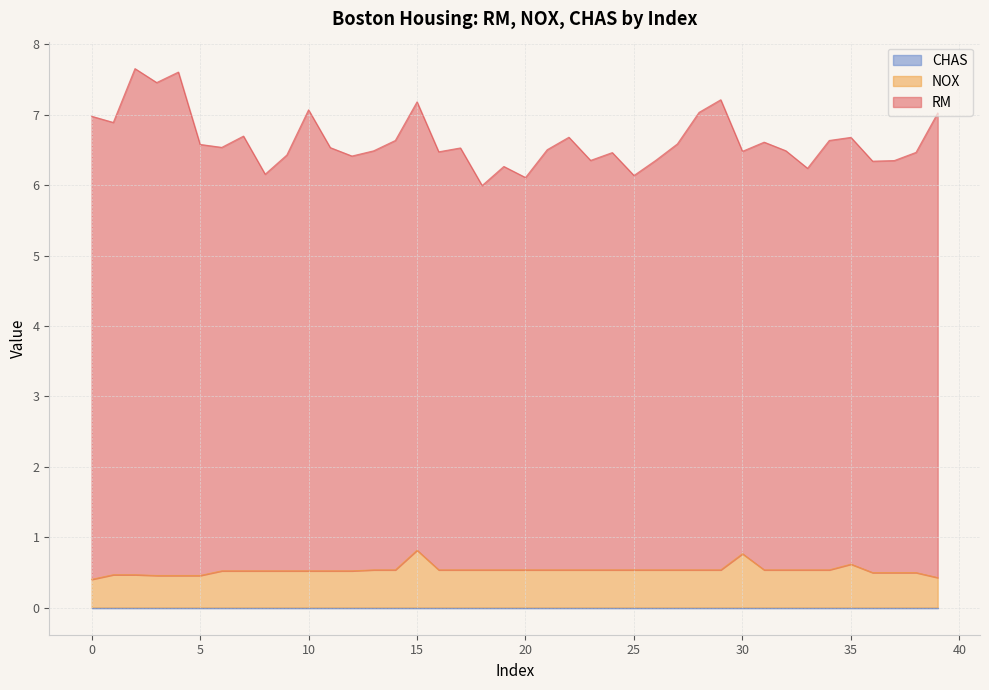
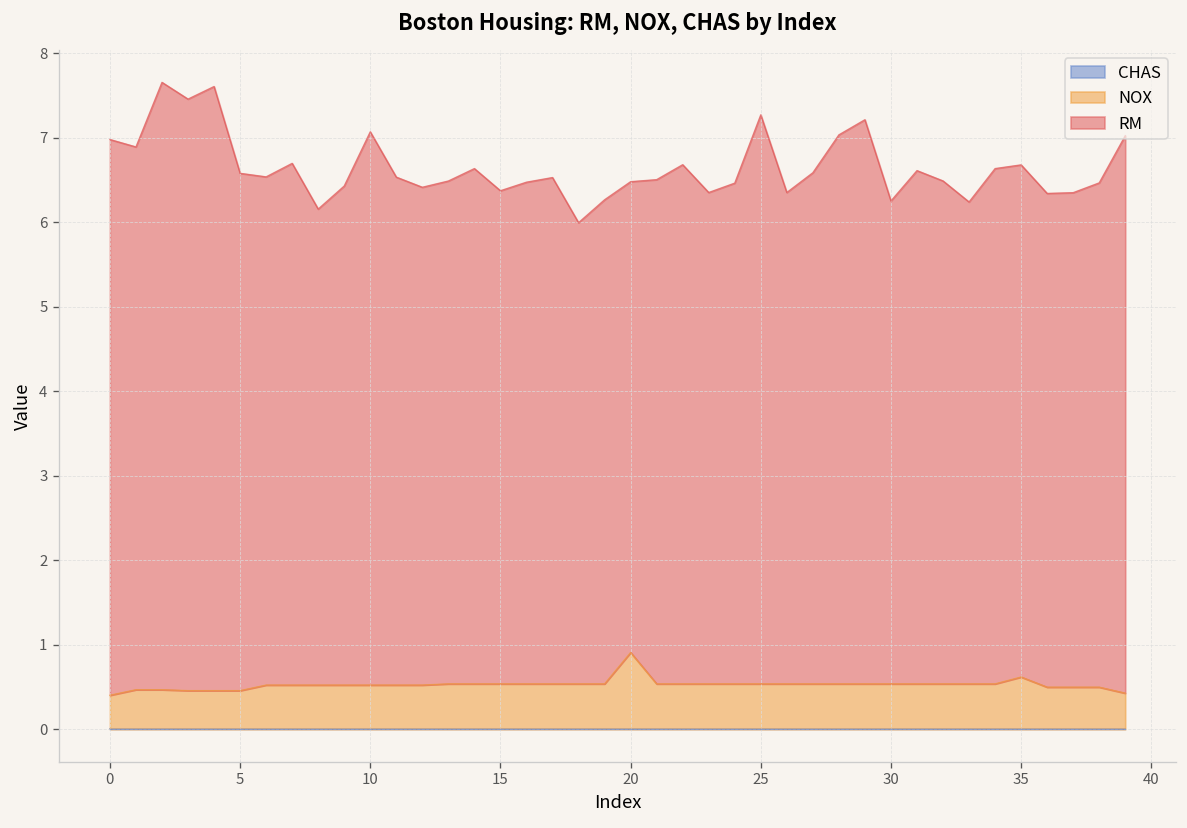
NOX, 15: 0.8 -> 0.5
RM, 15: 6.4 -> 5.8
NOX, 20: 0.5 -> 0.9
RM, 25: 5.6 -> 6.7
NOX, 30: 0.8 -> 0.5
